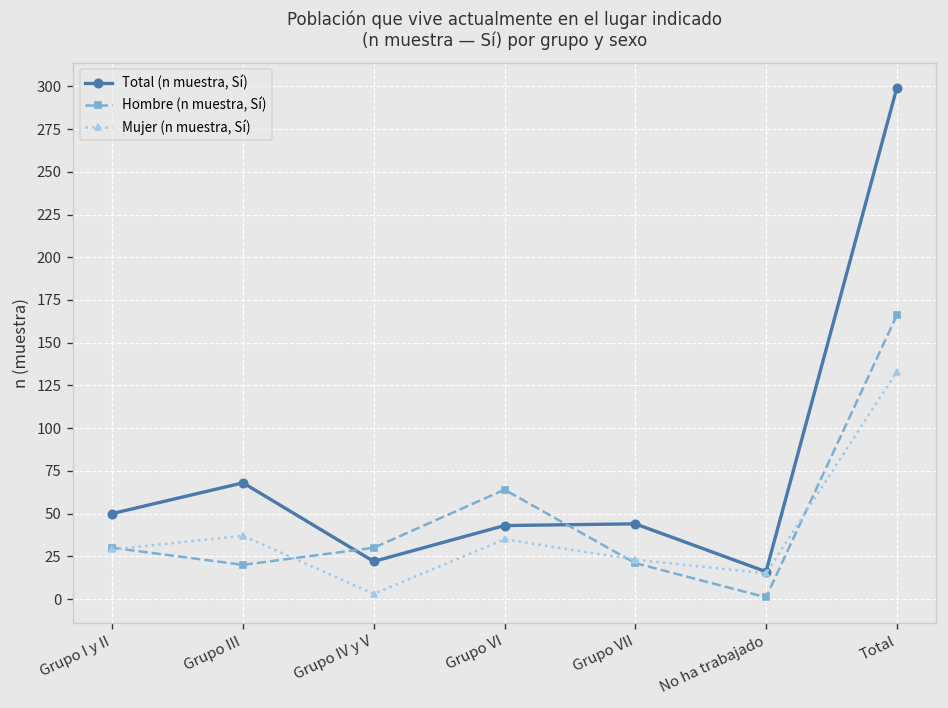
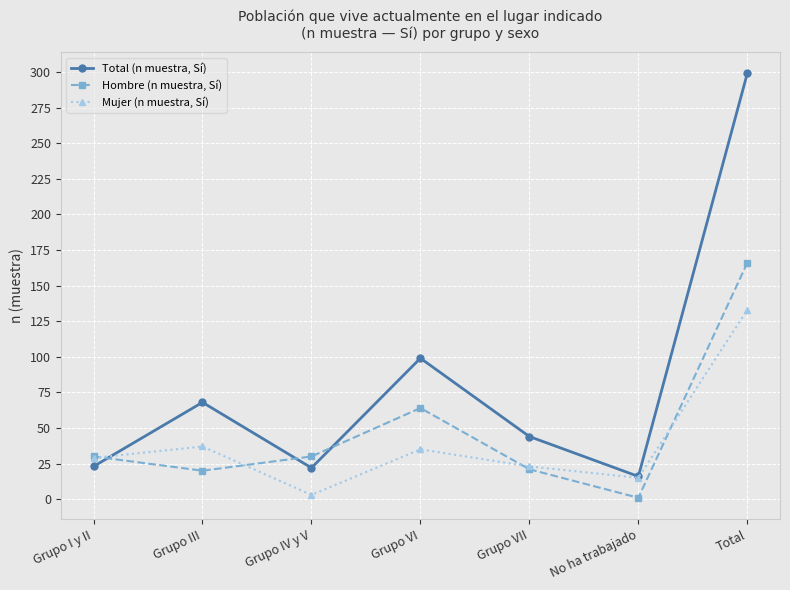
Total (n muestra, Sí), Grupo I y II: 50 -> 23
Total (n muestra, Sí), Grupo VI: 43 -> 99
